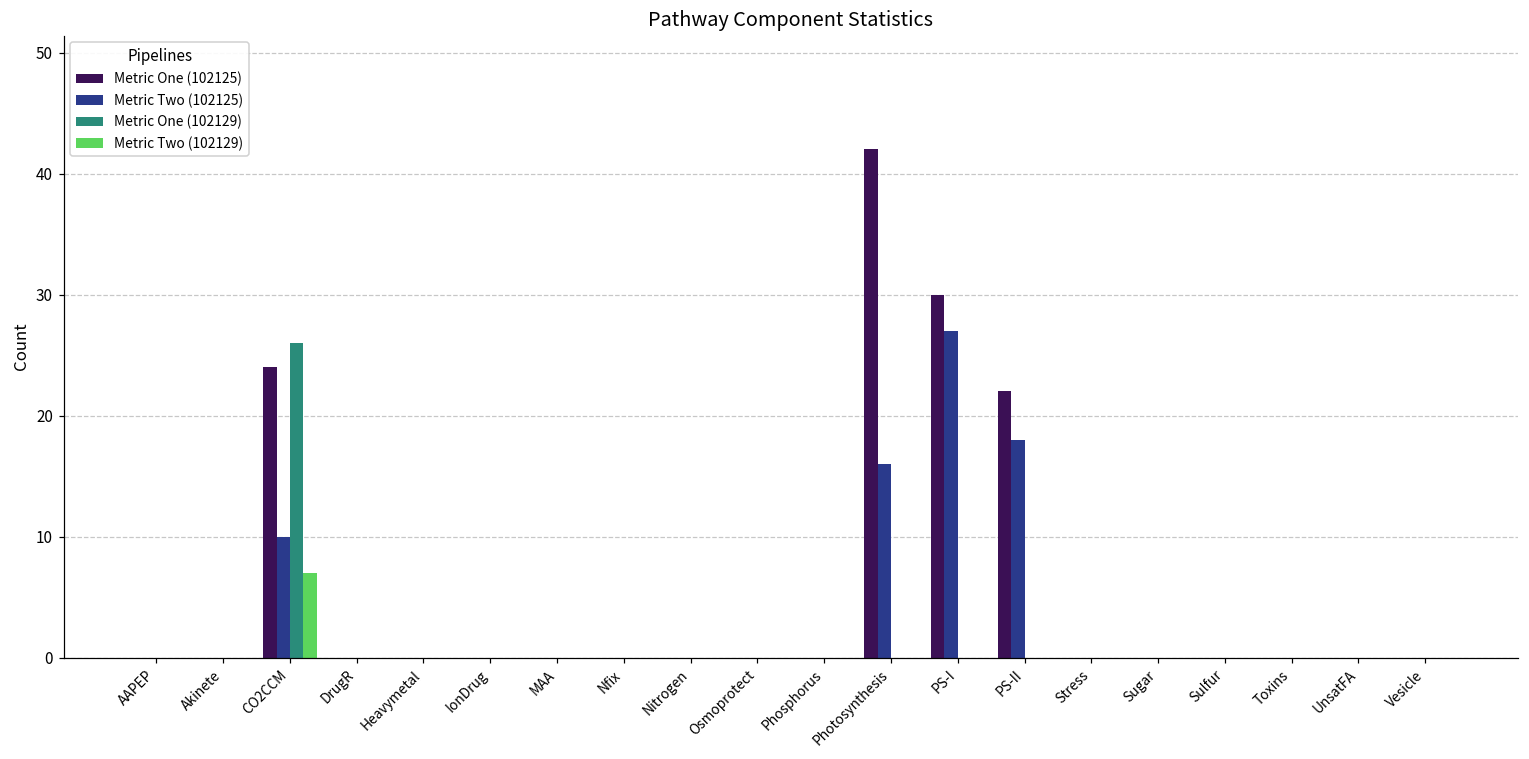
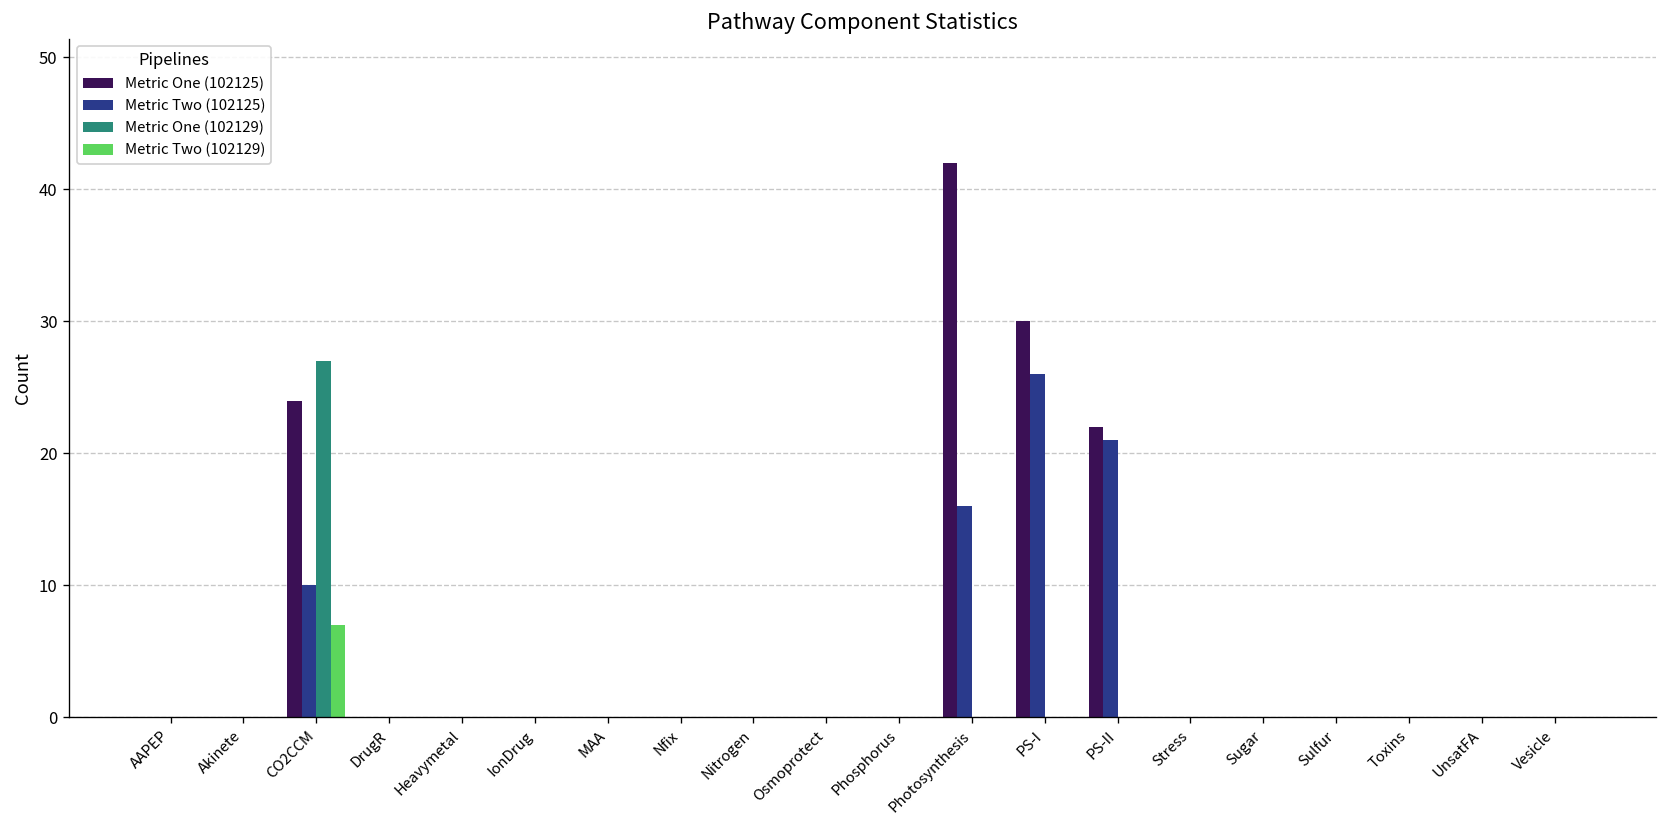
Metric One (102129), CO2CCM: 26 -> 27
Metric Two (102125), PS-I: 27 -> 26
Metric Two (102125), PS-II: 18 -> 21
